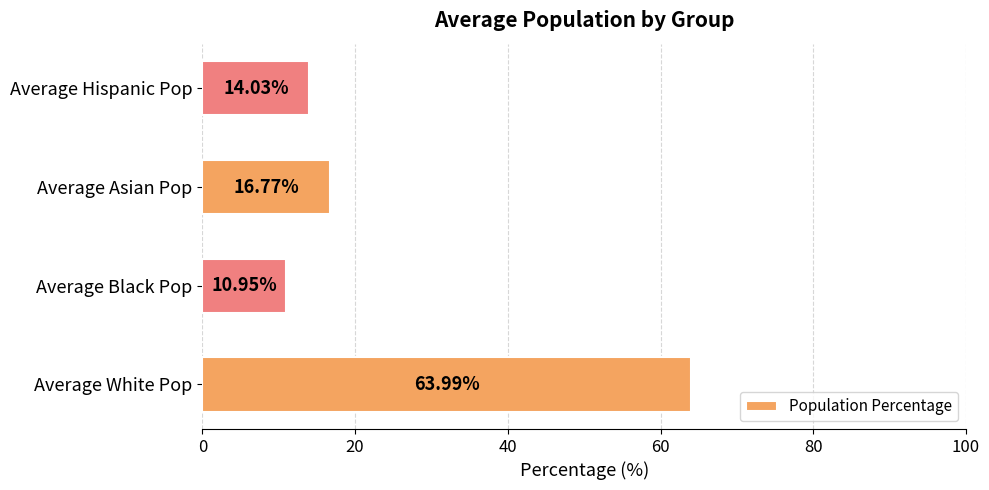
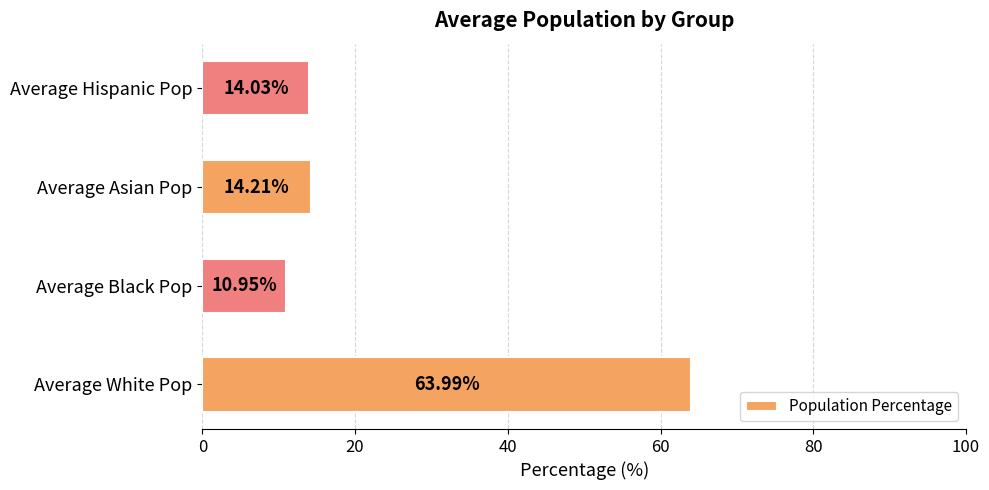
Average Asian Pop: 16.77% -> 14.21%
